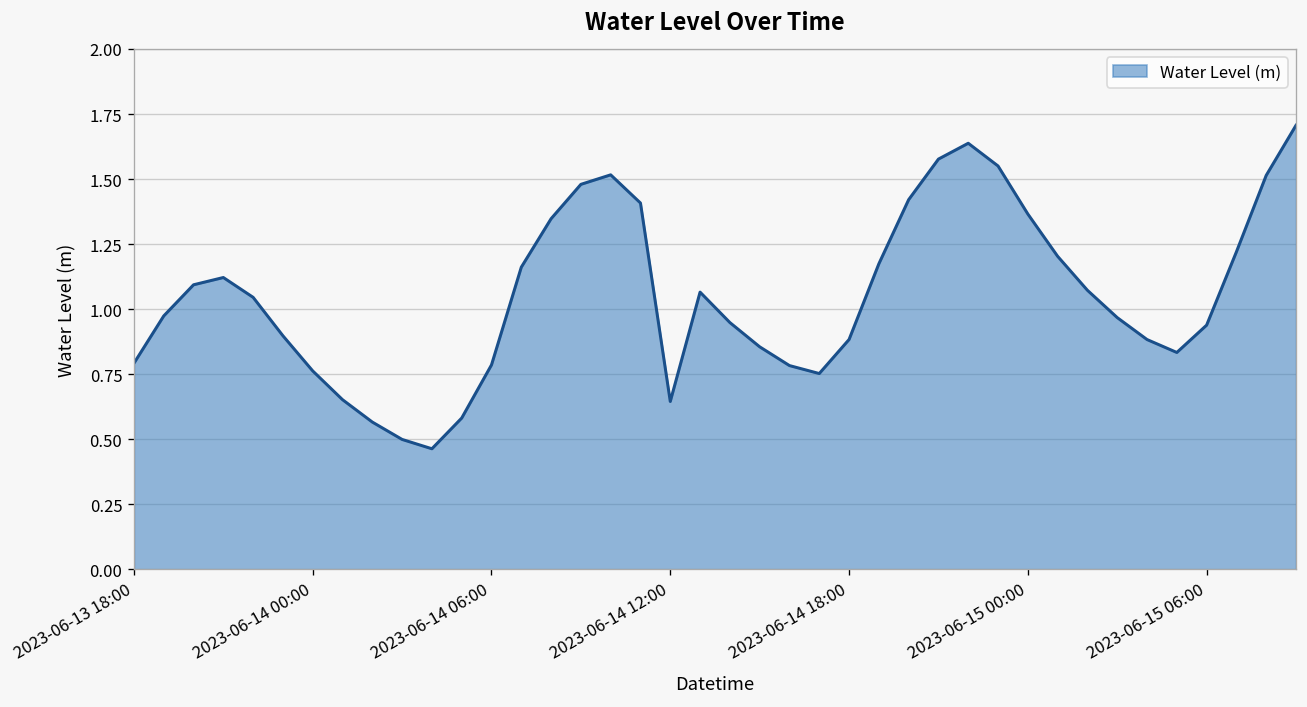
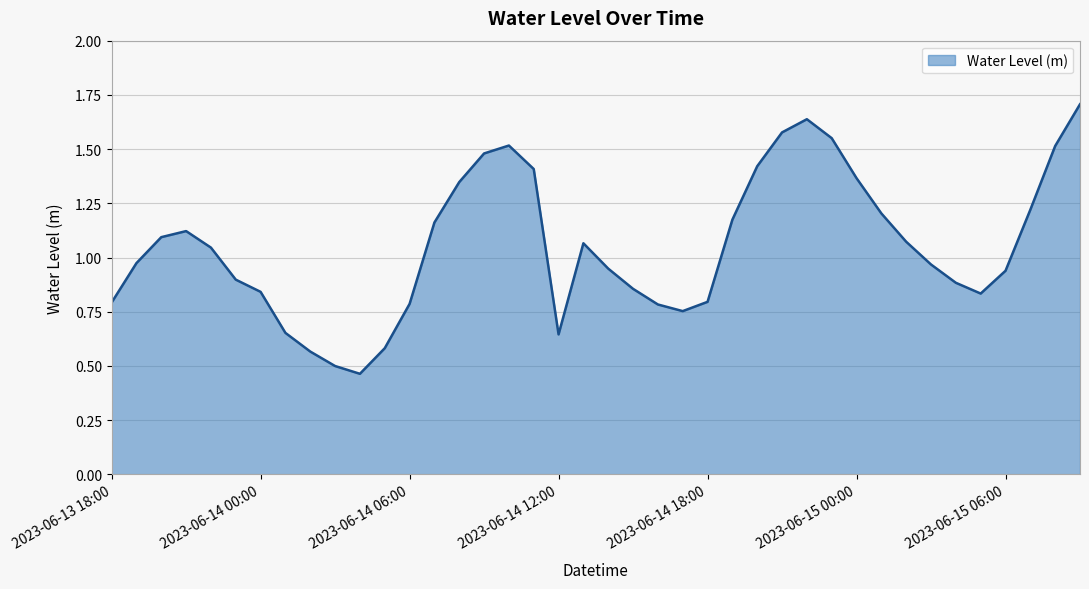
2023-06-14 00:00: 0.76 -> 0.84
2023-06-14 18:00: 0.88 -> 0.80
